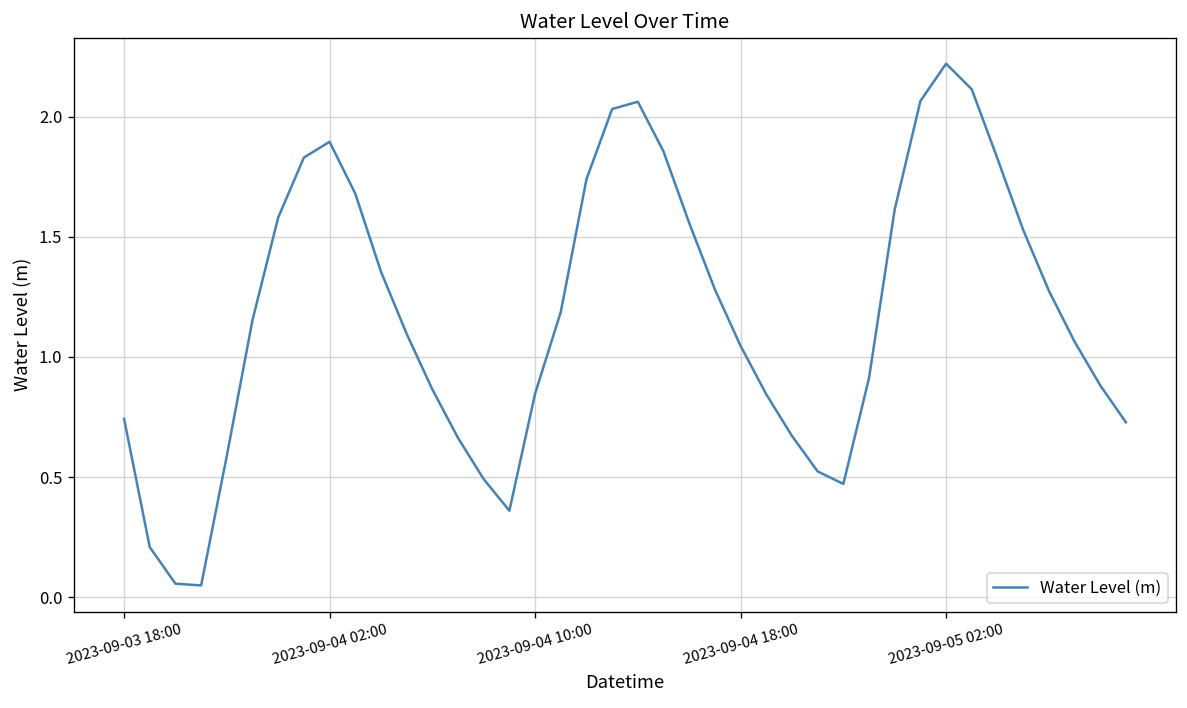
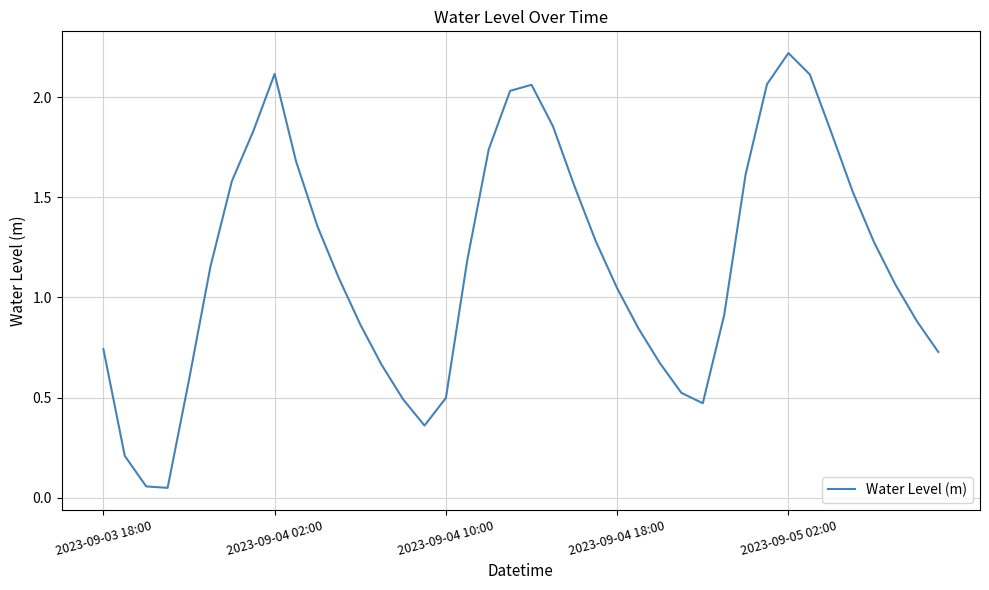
2023-09-04 02:00: 1.89 -> 2.12
2023-09-04 10:00: 0.85 -> 0.50
